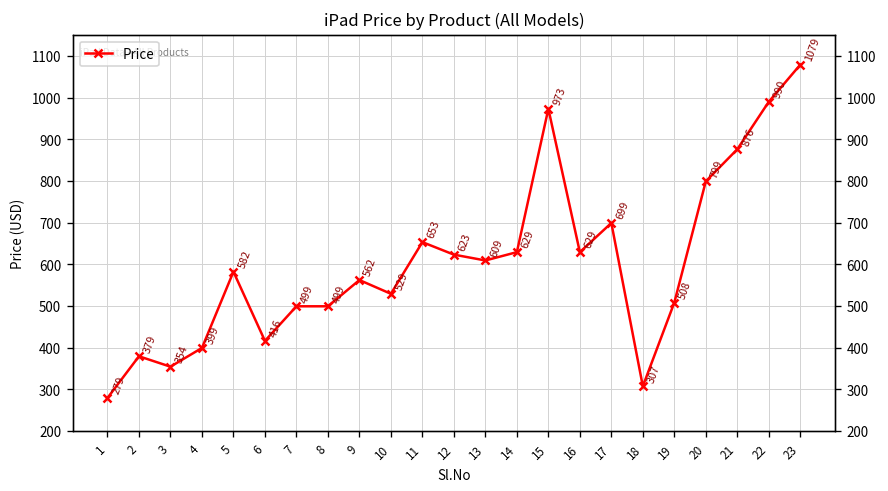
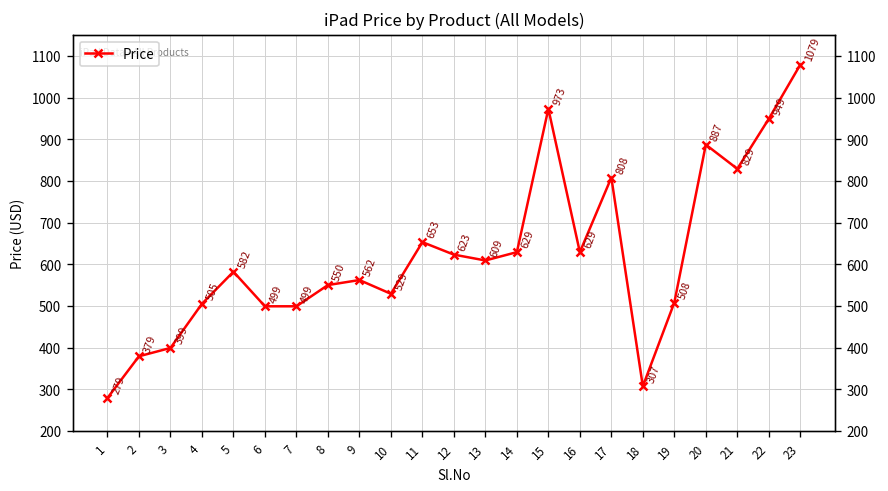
3: 354 -> 399
4: 399 -> 505
6: 416 -> 499
8: 499 -> 550
17: 699 -> 808
20: 799 -> 887
21: 876 -> 829
22: 990 -> 949
